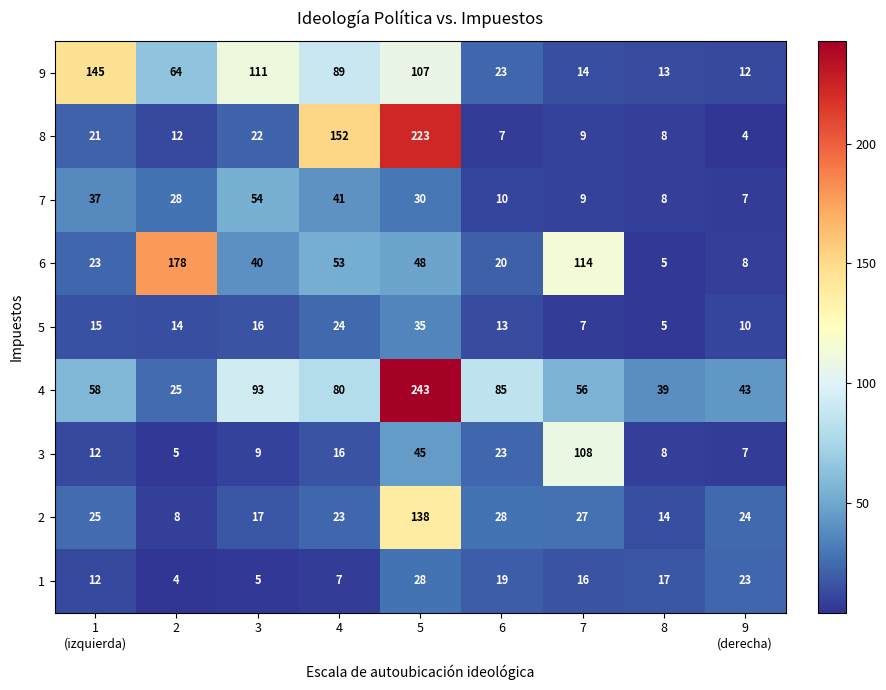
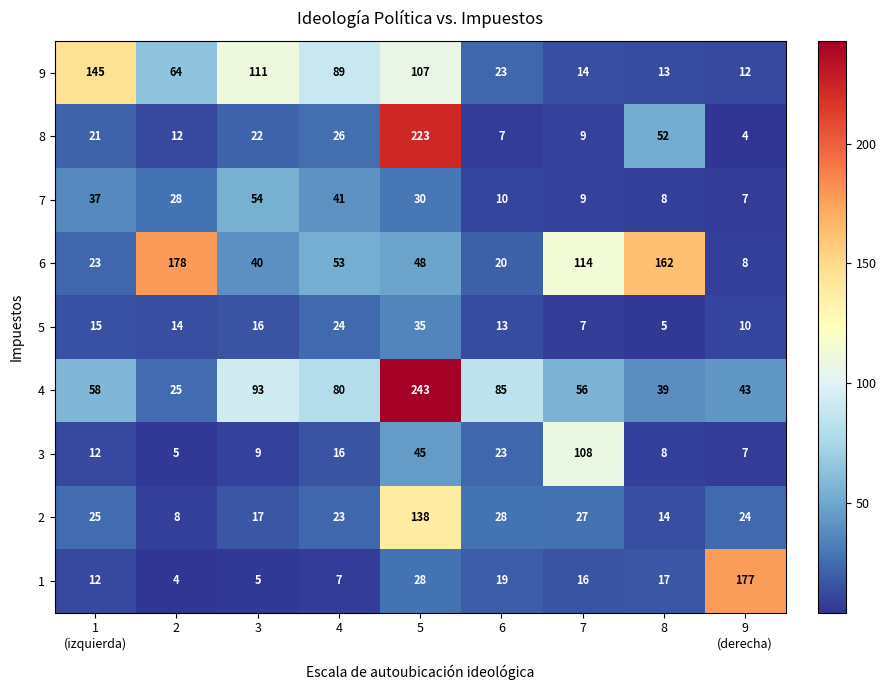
8, 4: 152 -> 26
8, 8: 8 -> 52
6, 8: 5 -> 162
1, 9 (derecha): 23 -> 177
